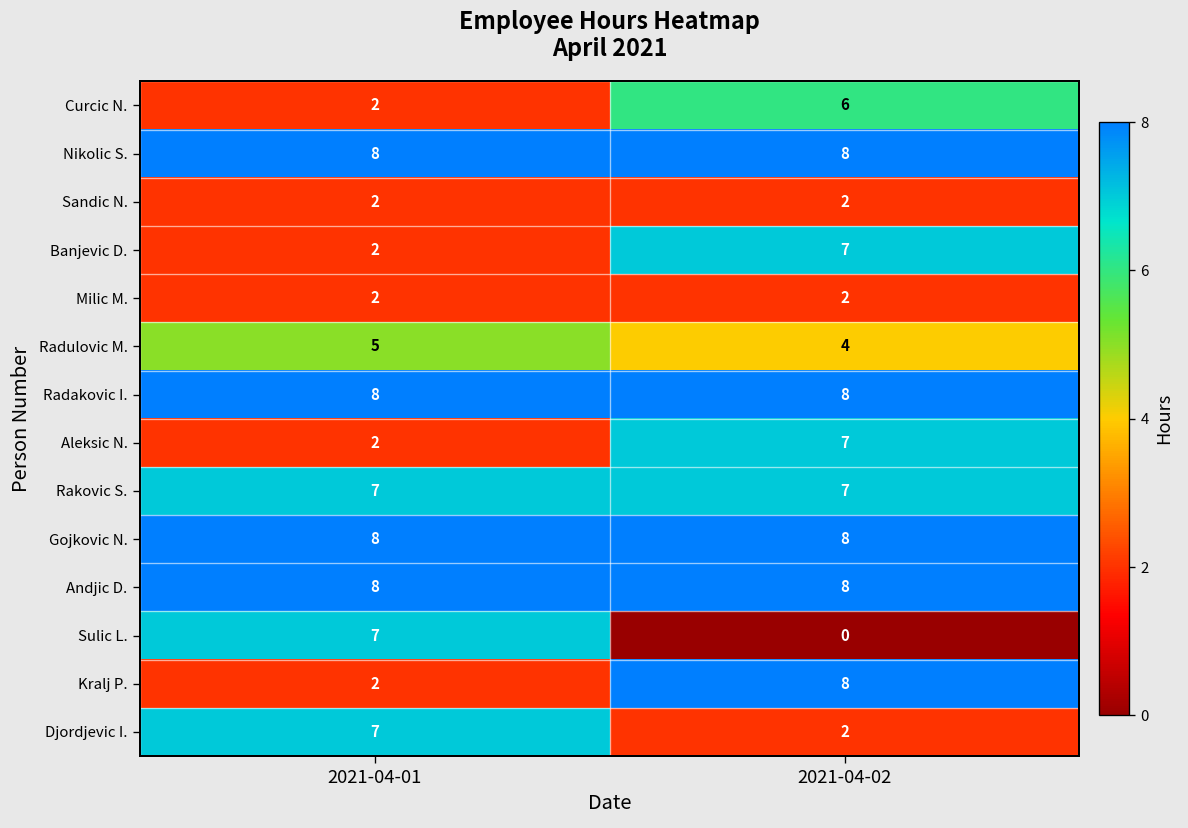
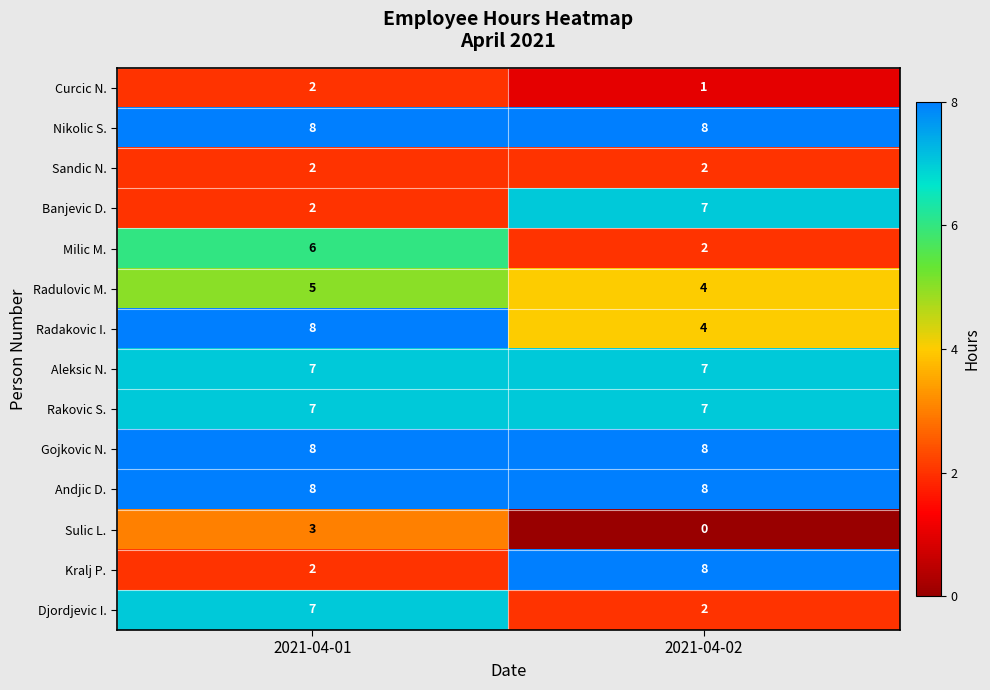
Curcic N., 2021-04-02: 6 -> 1
Milic M., 2021-04-01: 2 -> 6
Radakovic I., 2021-04-02: 8 -> 4
Aleksic N., 2021-04-01: 2 -> 7
Sulic L., 2021-04-01: 7 -> 3
